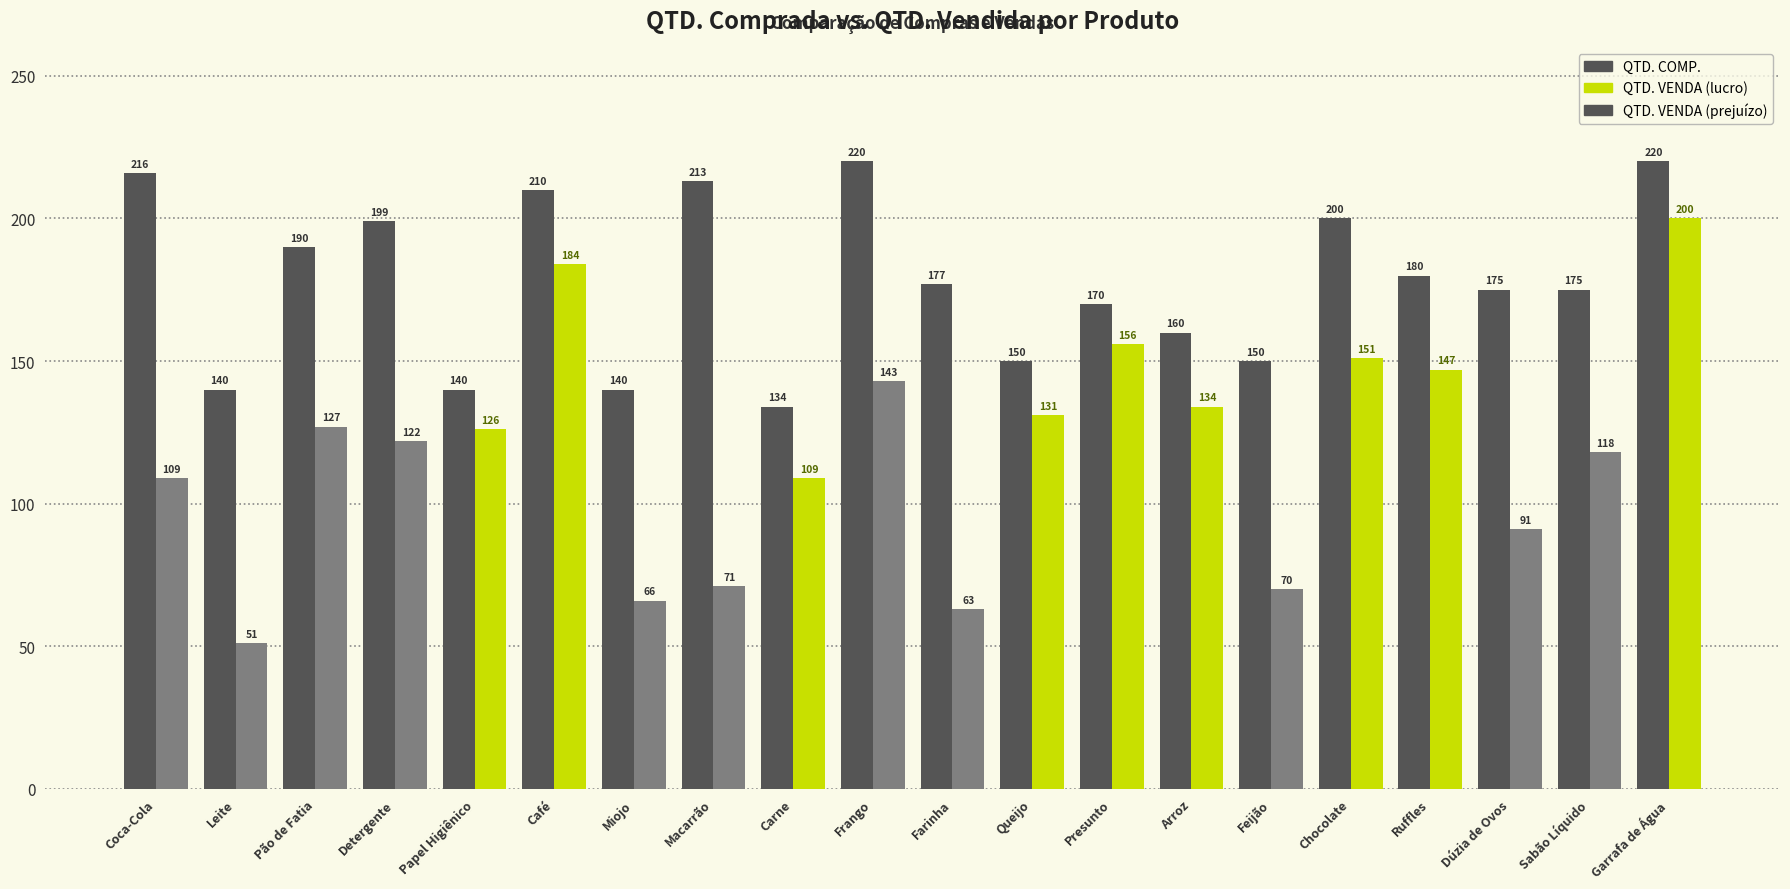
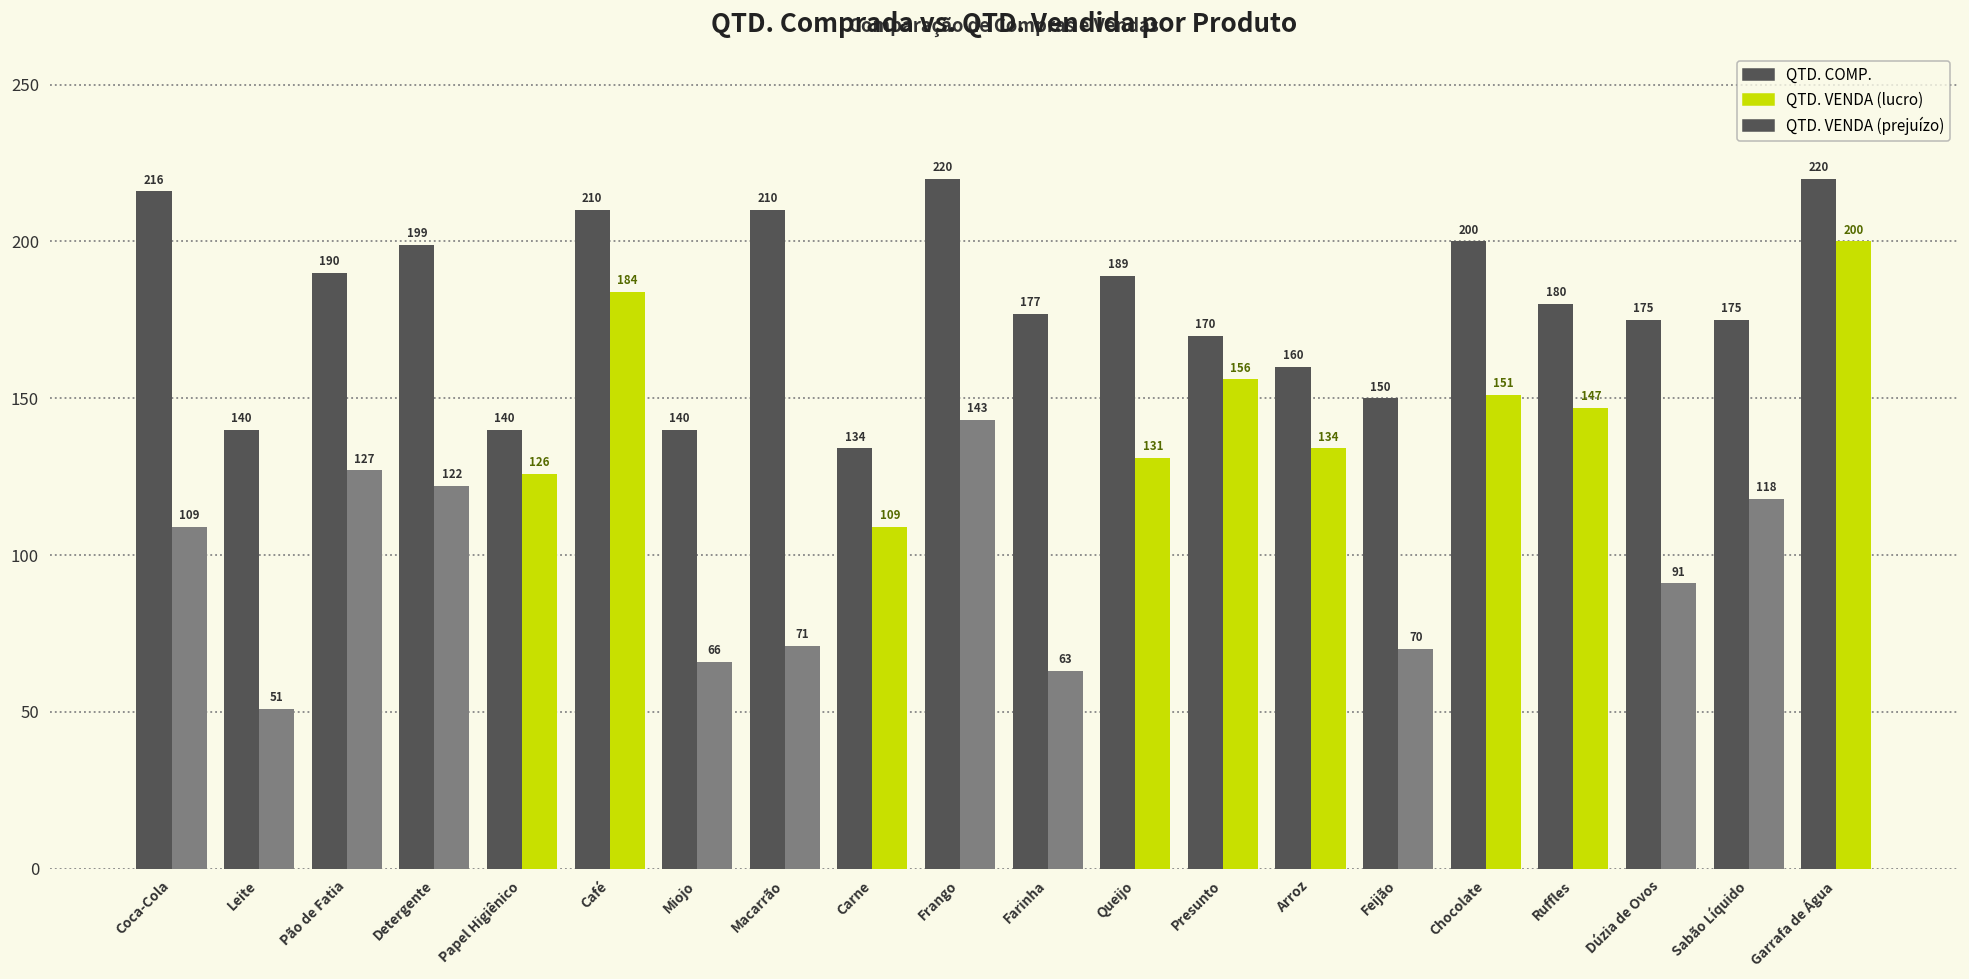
QTD. COMP., Macarrão: 213 -> 210
QTD. COMP., Queijo: 150 -> 189
